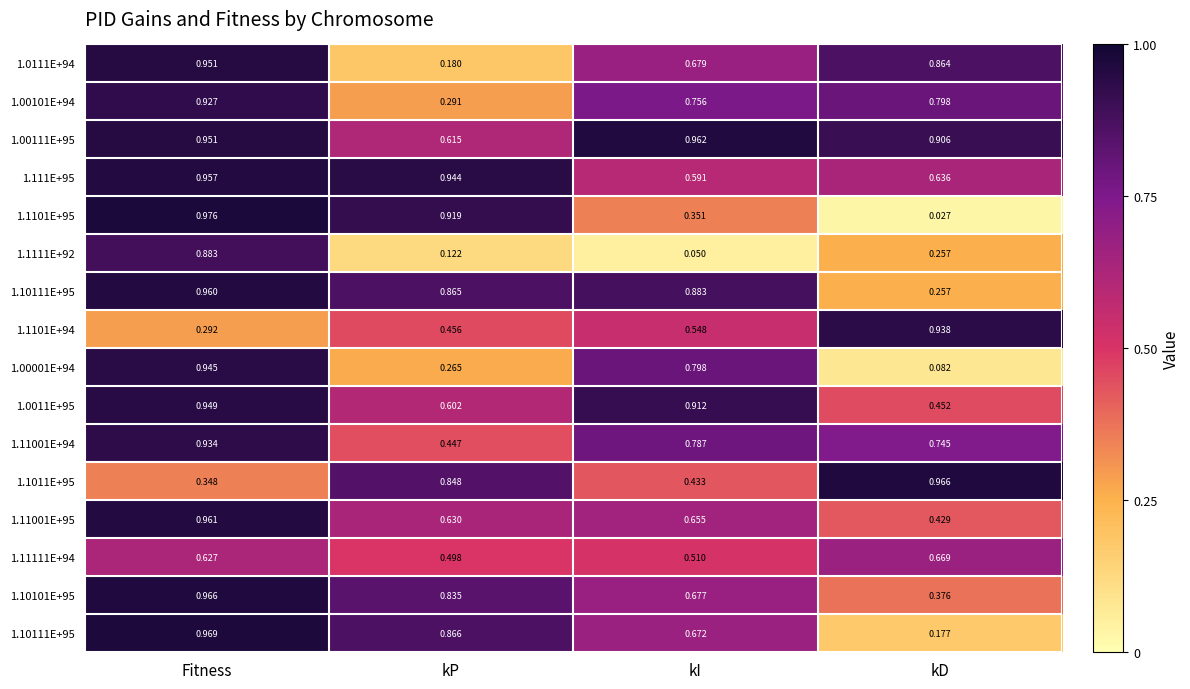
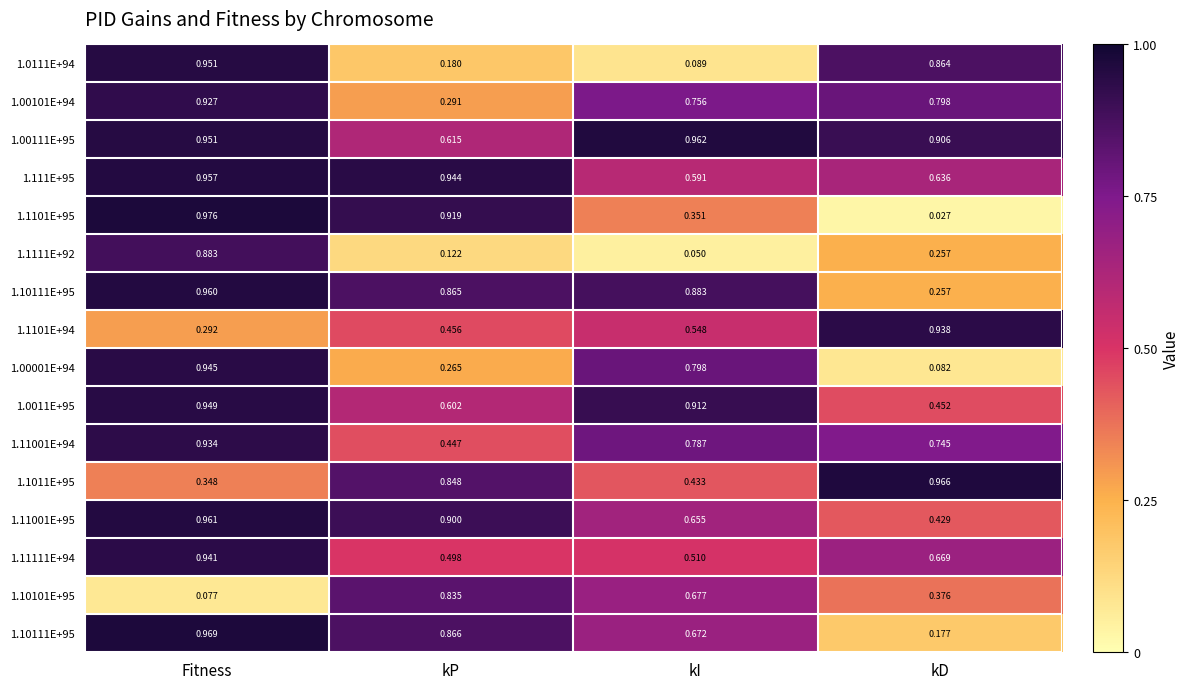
1.0111E+94, kI: 0.679 -> 0.089
1.11001E+95, kP: 0.630 -> 0.900
1.11111E+94, Fitness: 0.627 -> 0.941
1.10101E+95, Fitness: 0.966 -> 0.077
